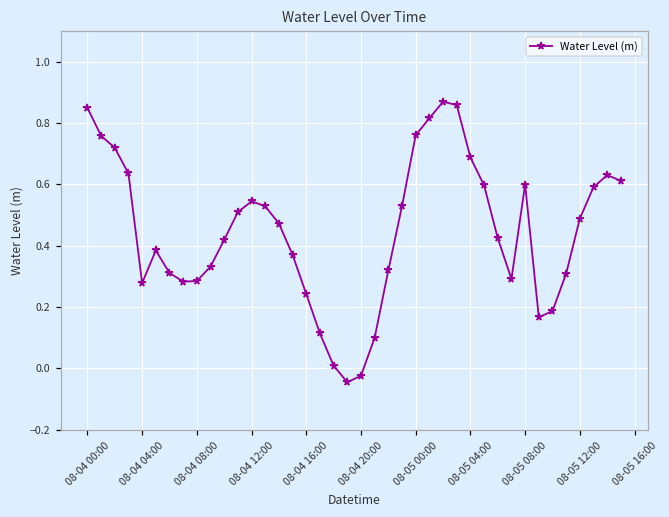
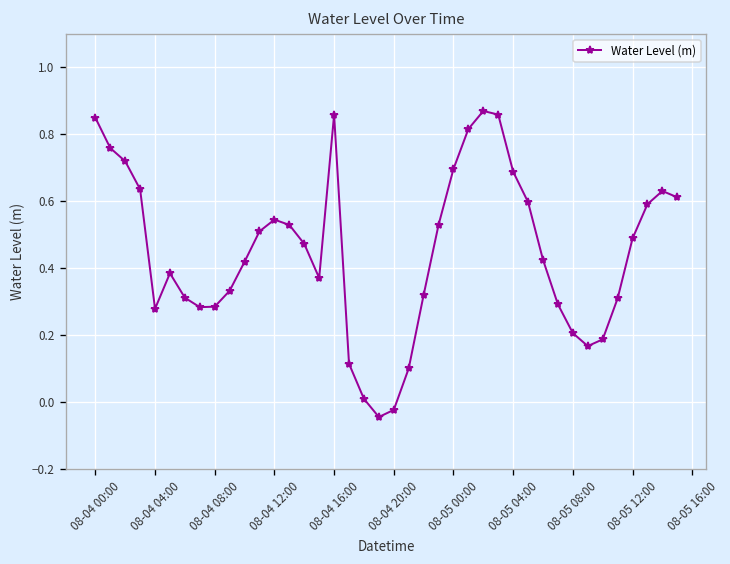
08-04 16:00: 0.24 -> 0.86
08-05 00:00: 0.76 -> 0.70
08-05 08:00: 0.60 -> 0.21
